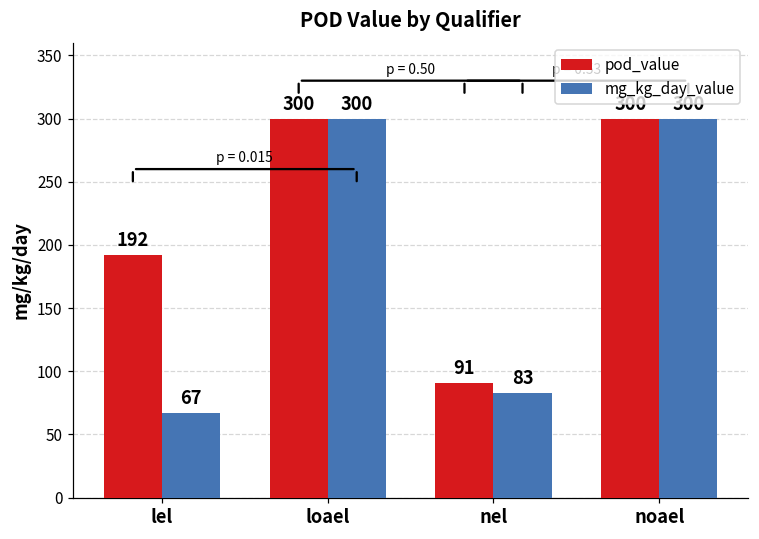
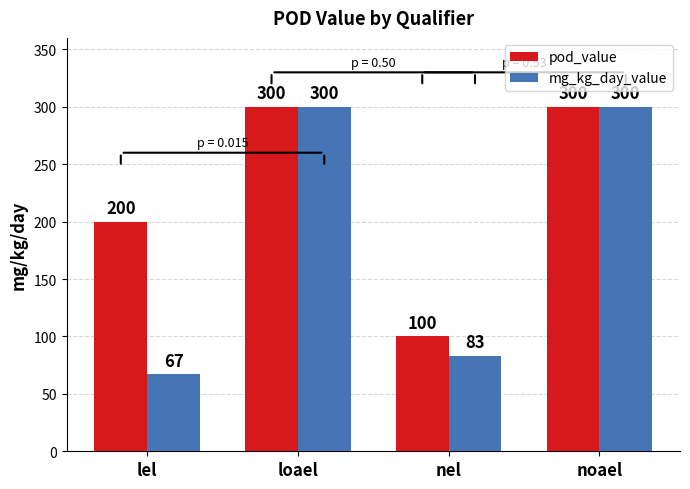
pod_value, lel: 192 -> 200
pod_value, nel: 91 -> 100
